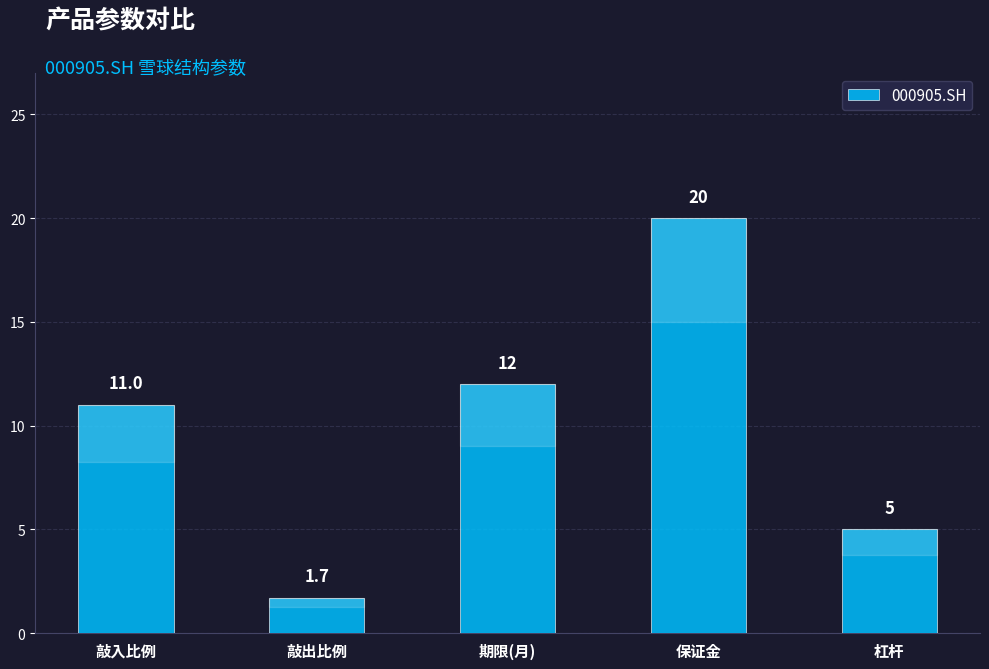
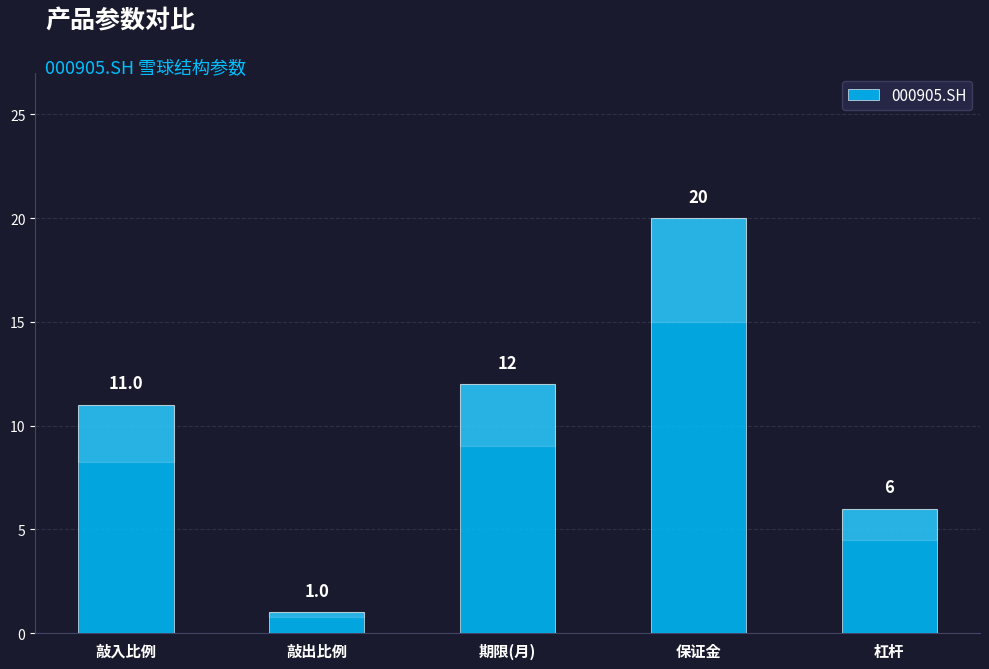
敲出比例: 1.7 -> 1.0
杠杆: 5 -> 6
